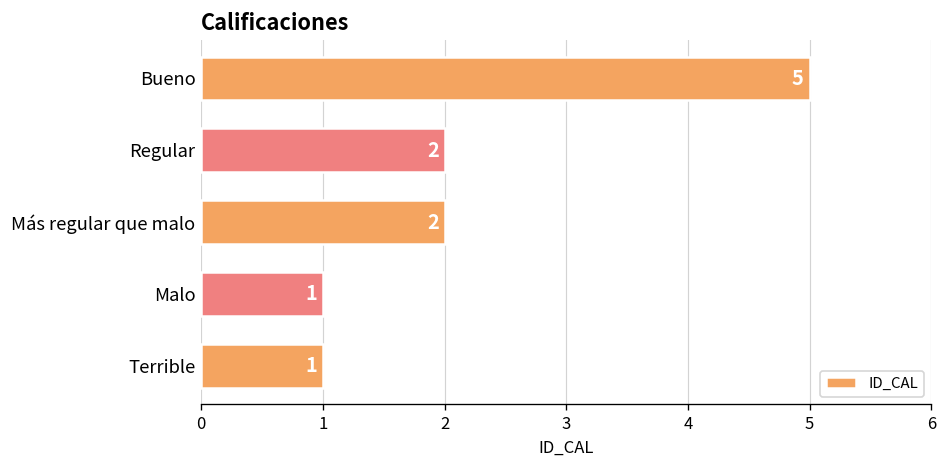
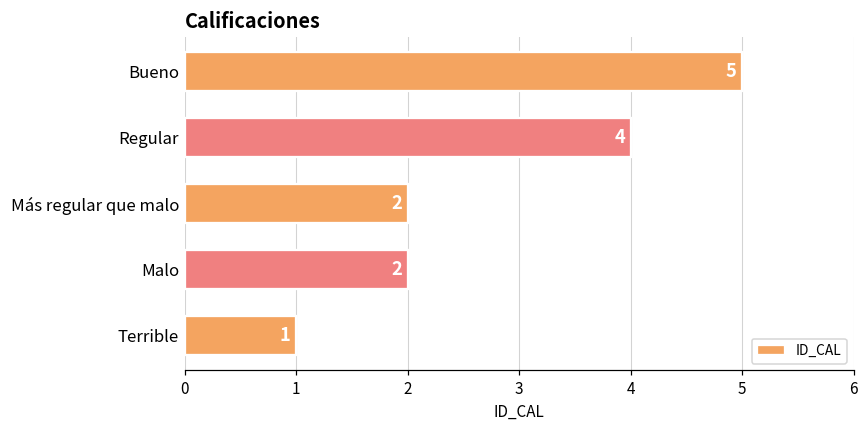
Regular: 2 -> 4
Malo: 1 -> 2
